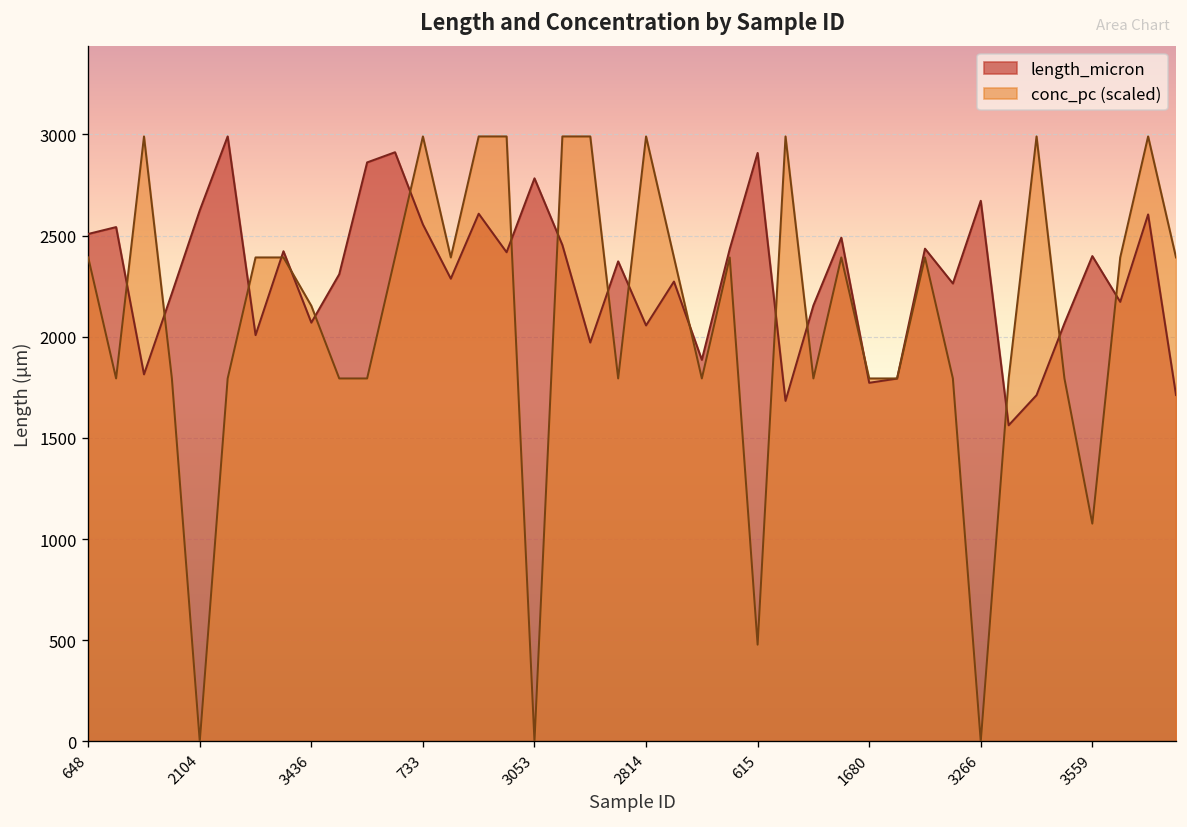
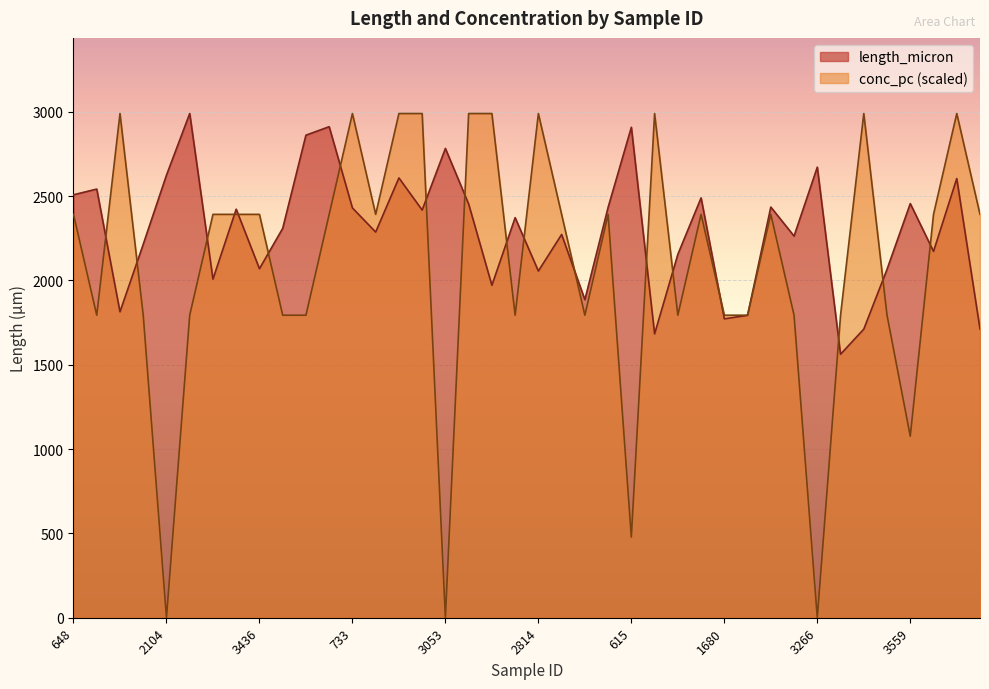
conc_pc (scaled), 3436: 2150 -> 2390
length_micron, 733: 2550 -> 2430
length_micron, 3559: 2400 -> 2460
